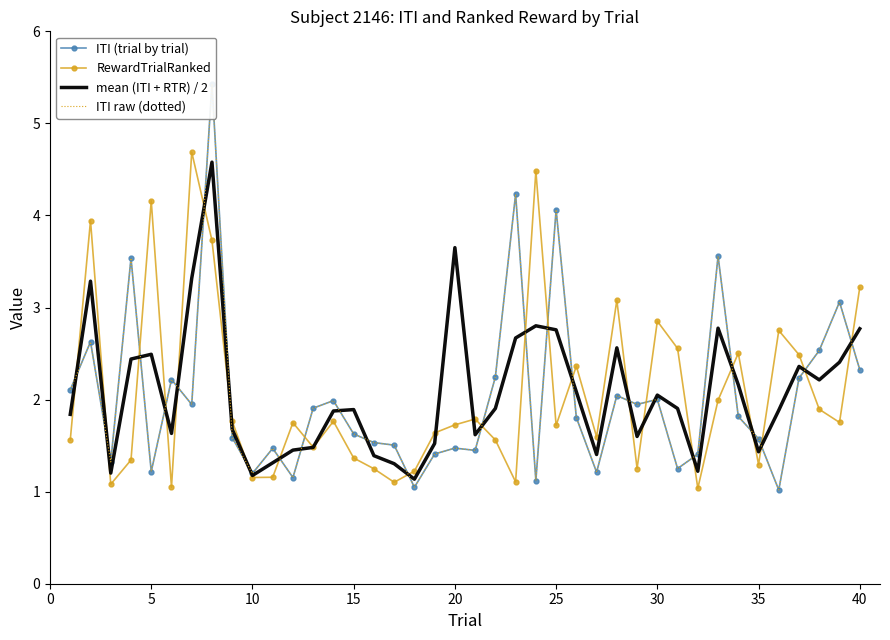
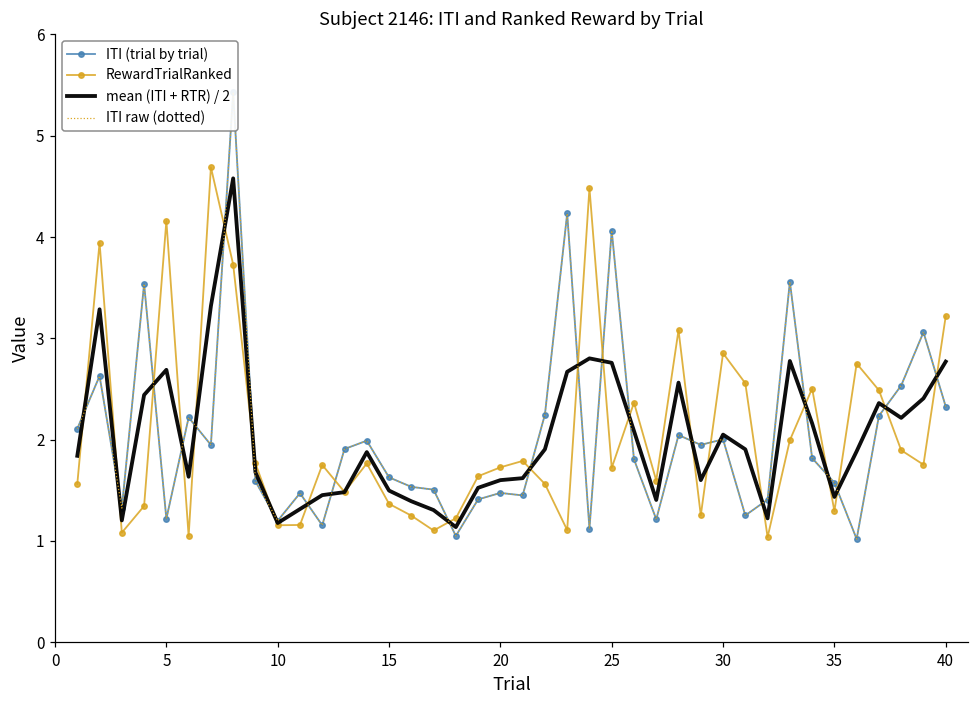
mean (ITI + RTR) / 2, 5: 2.5 -> 2.7
mean (ITI + RTR) / 2, 15: 1.9 -> 1.5
mean (ITI + RTR) / 2, 20: 3.7 -> 1.6
